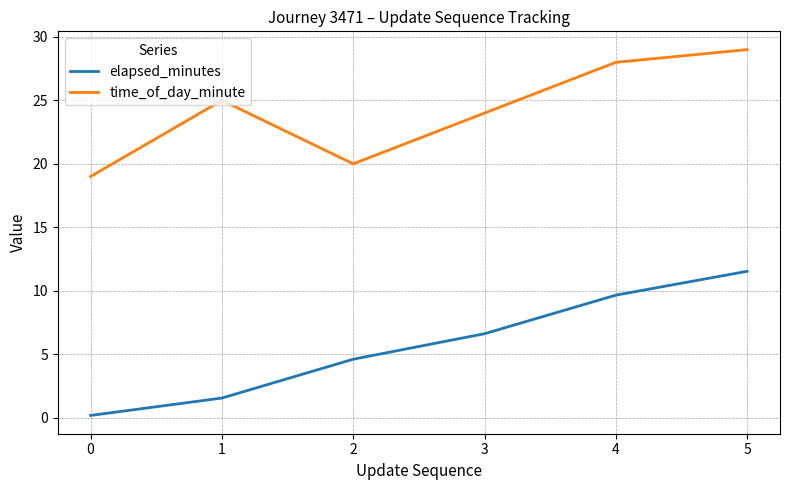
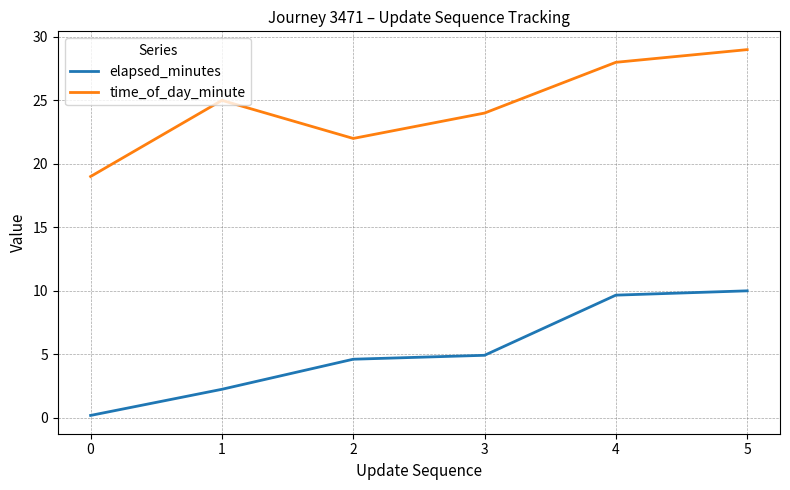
elapsed_minutes, 1: 1.5 -> 2.2
time_of_day_minute, 2: 20 -> 22
elapsed_minutes, 3: 6.6 -> 4.9
elapsed_minutes, 5: 11.5 -> 10.0
